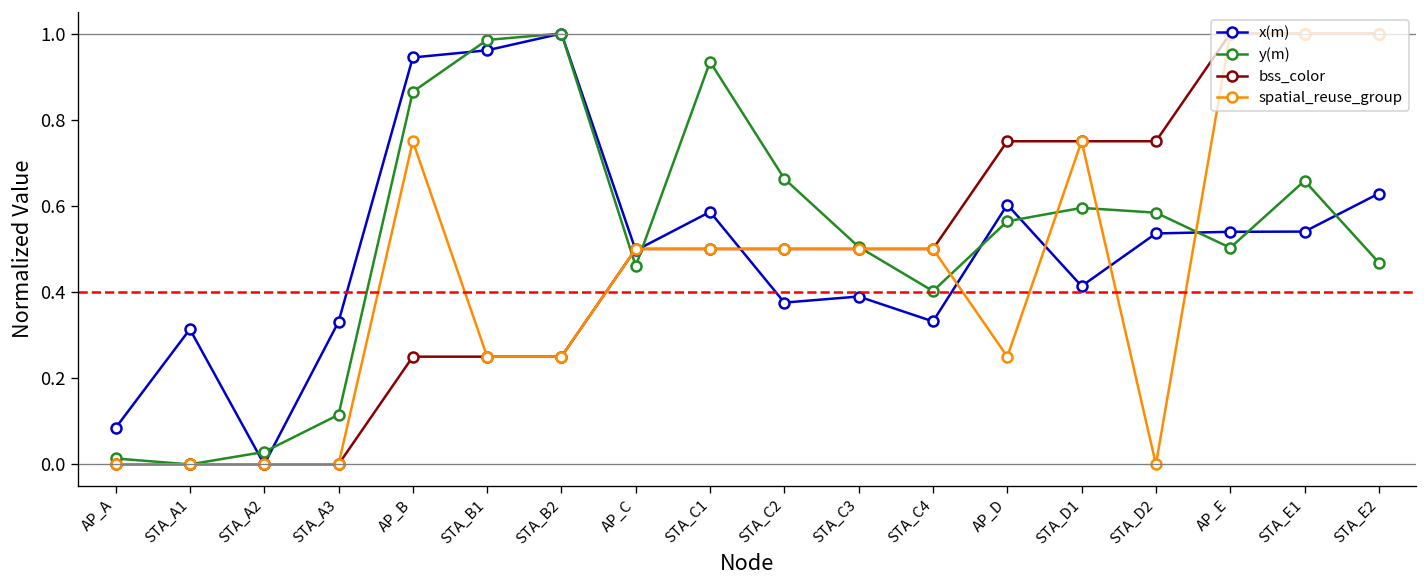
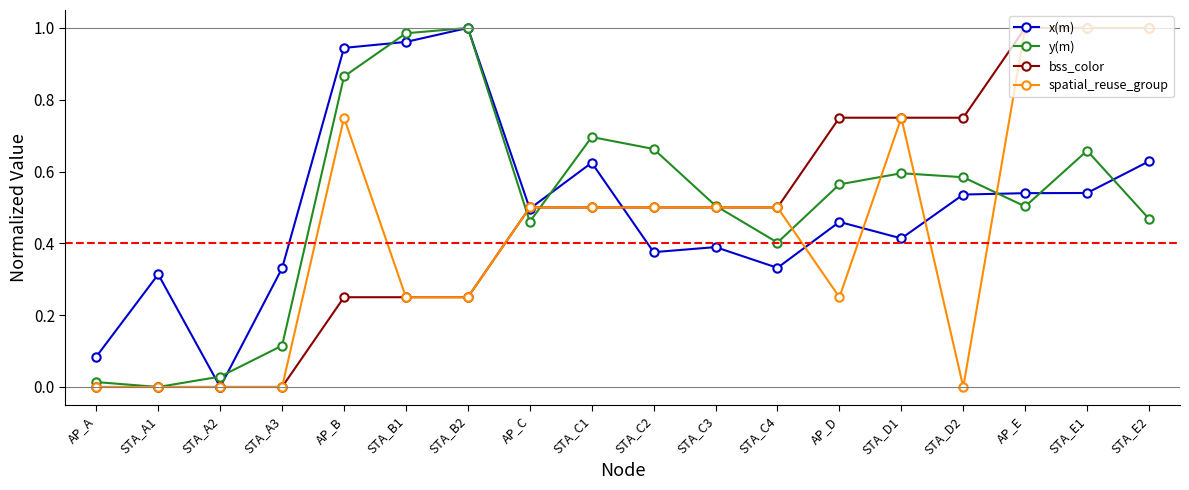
x(m), STA_C1: 0.59 -> 0.62
y(m), STA_C1: 0.93 -> 0.70
x(m), AP_D: 0.60 -> 0.46
